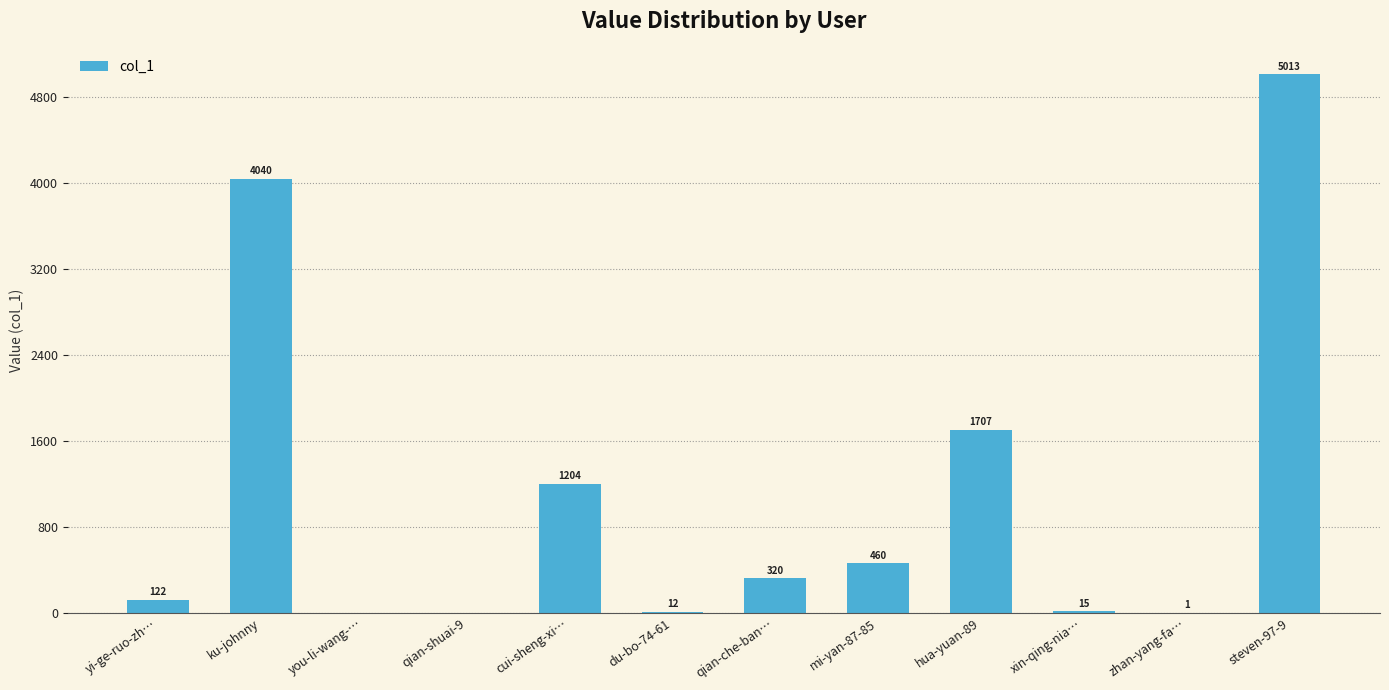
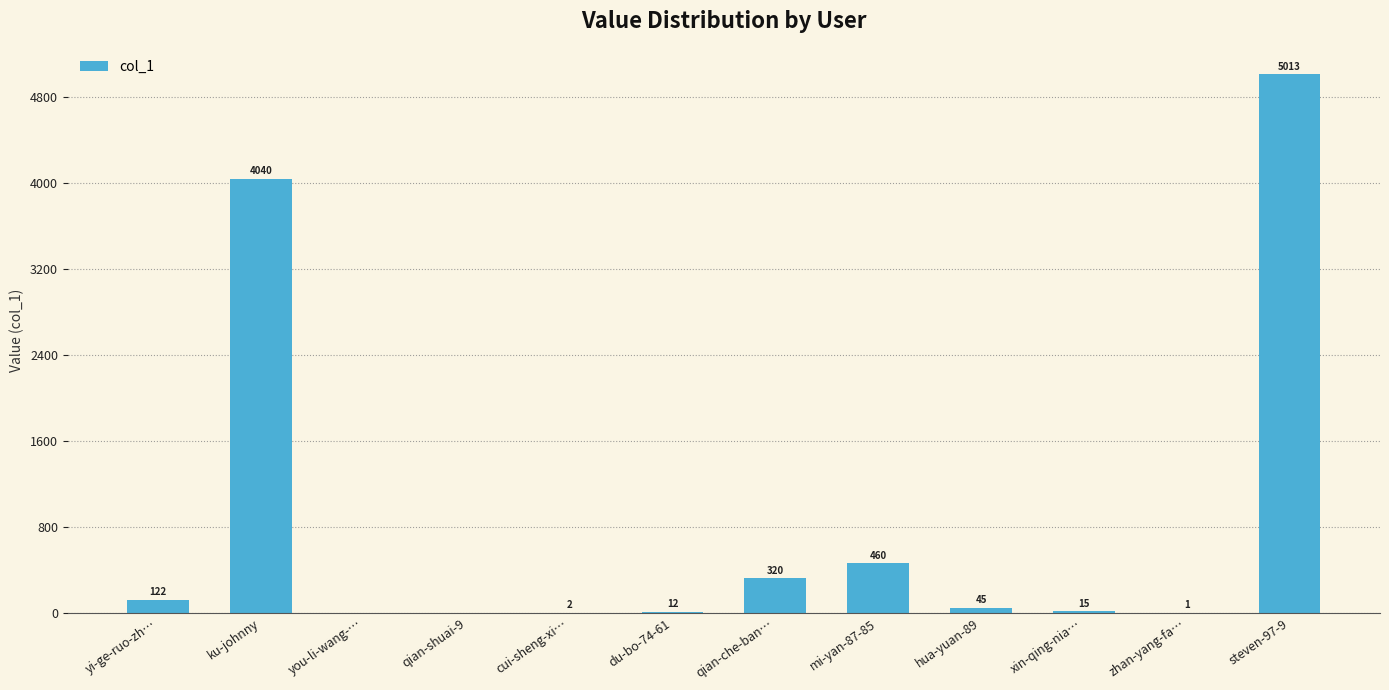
cui-sheng-xi…: 1204 -> 2
hua-yuan-89: 1707 -> 45
